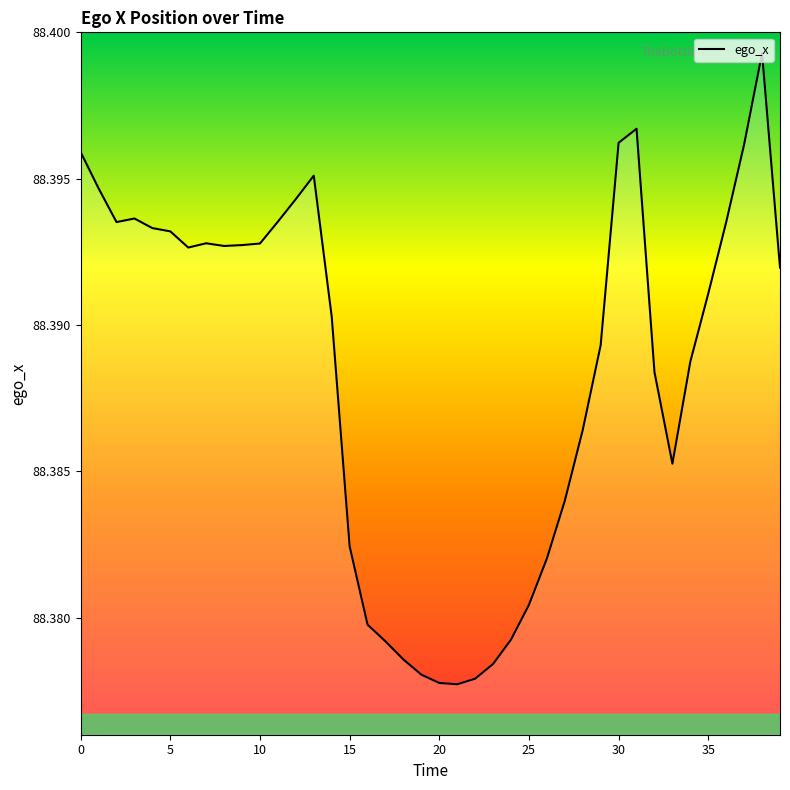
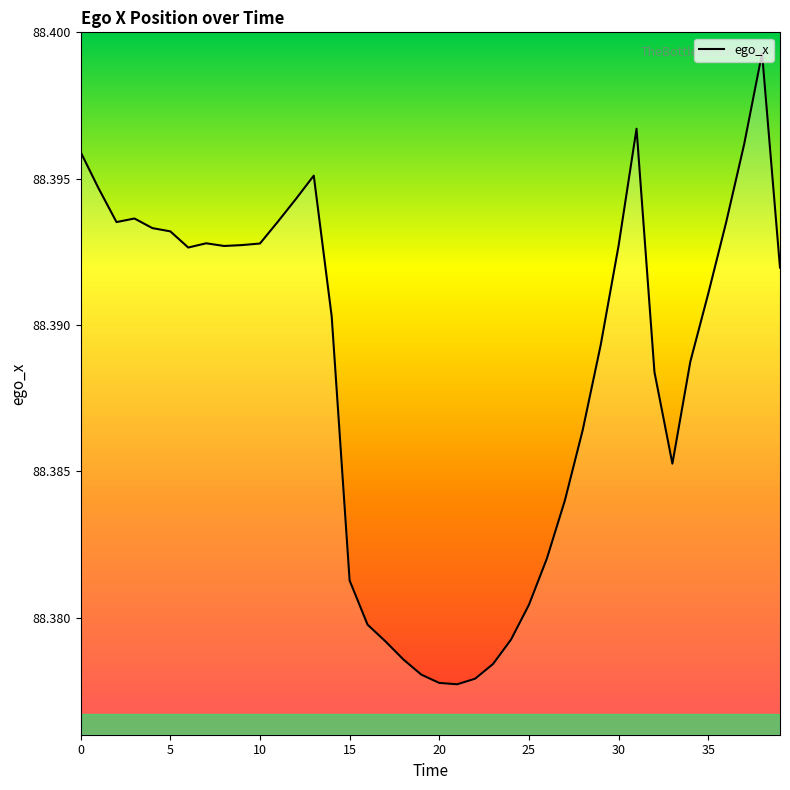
15: 88.3824 -> 88.3813
30: 88.3962 -> 88.3927
